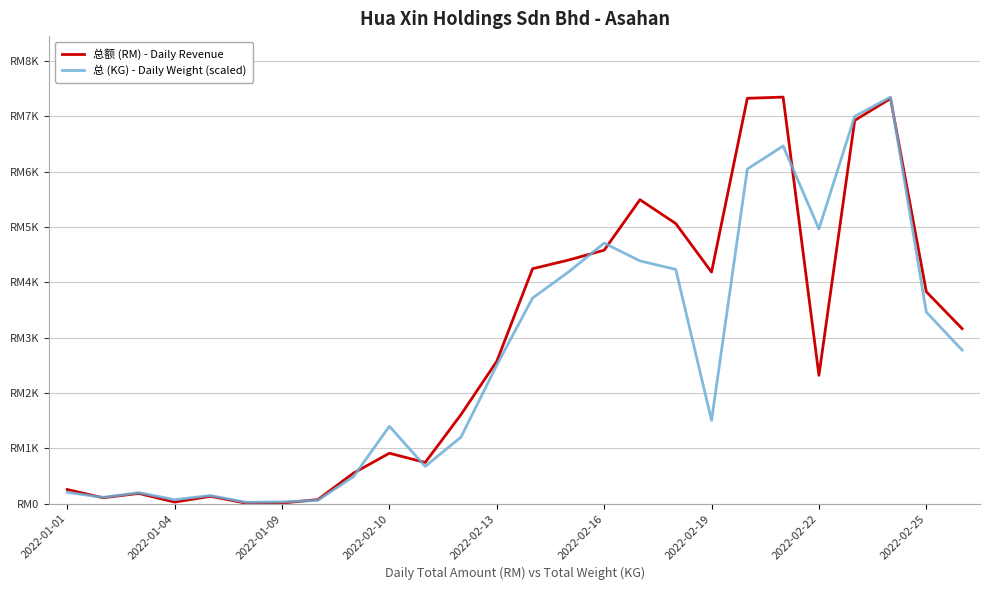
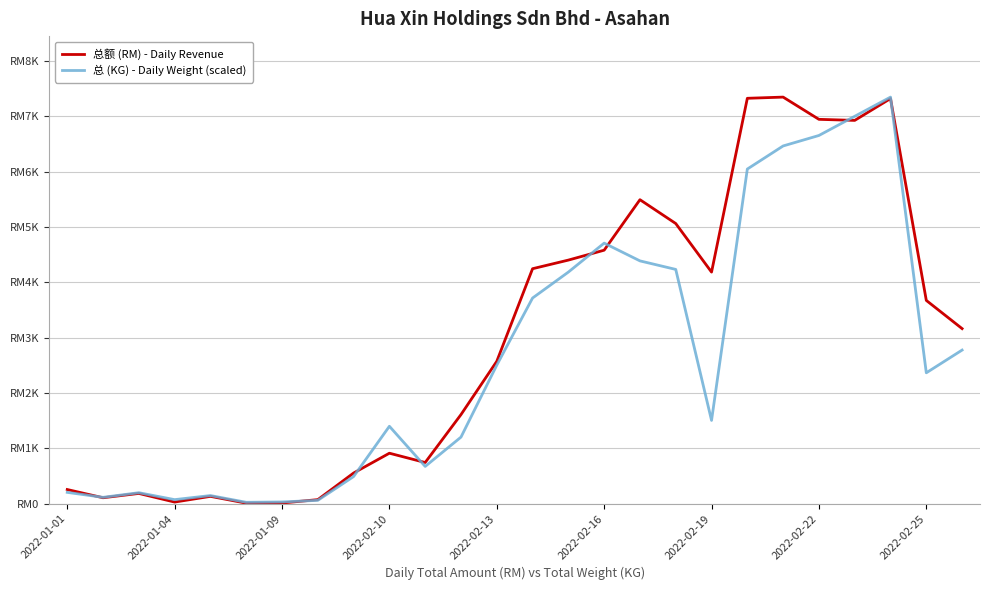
总额 (RM) - Daily Revenue, 2022-02-22: RM2300 -> RM6900
总 (KG) - Daily Weight (scaled), 2022-02-22: RM5000 -> RM6700
总额 (RM) - Daily Revenue, 2022-02-25: RM3800 -> RM3700
总 (KG) - Daily Weight (scaled), 2022-02-25: RM3500 -> RM2400
